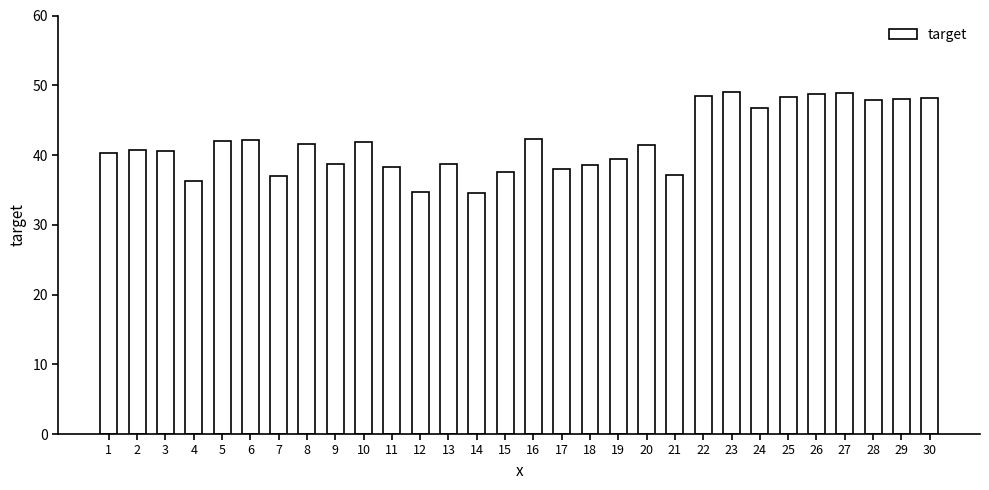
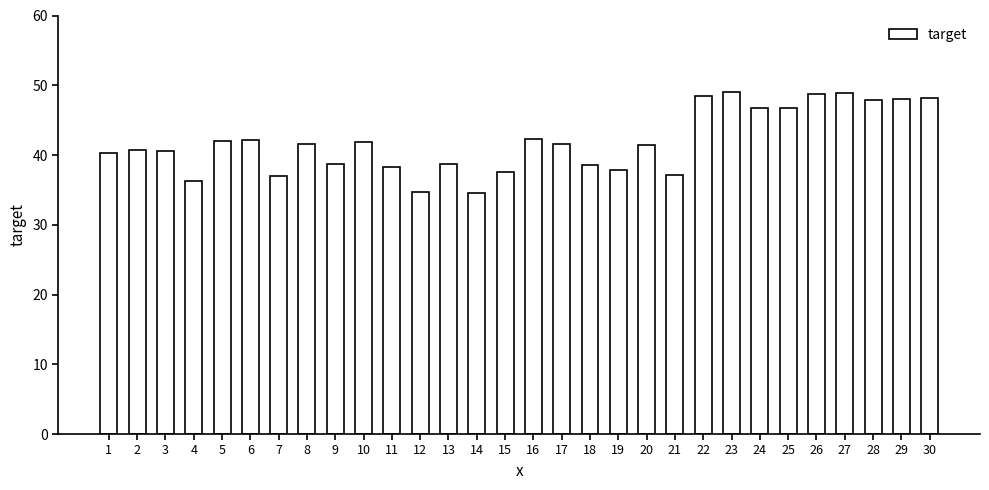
17: 38 -> 42
19: 39 -> 38
25: 48 -> 47
